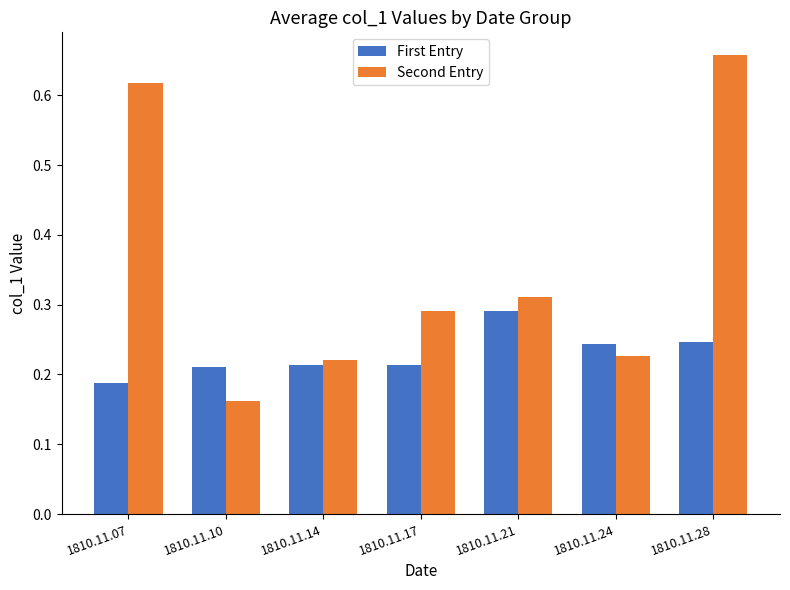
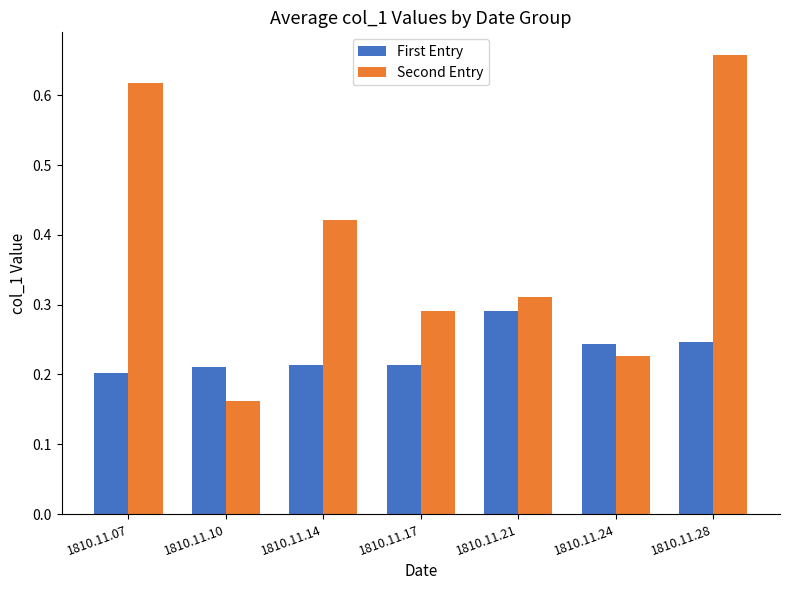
First Entry, 1810.11.07: 0.19 -> 0.20
Second Entry, 1810.11.14: 0.22 -> 0.42
